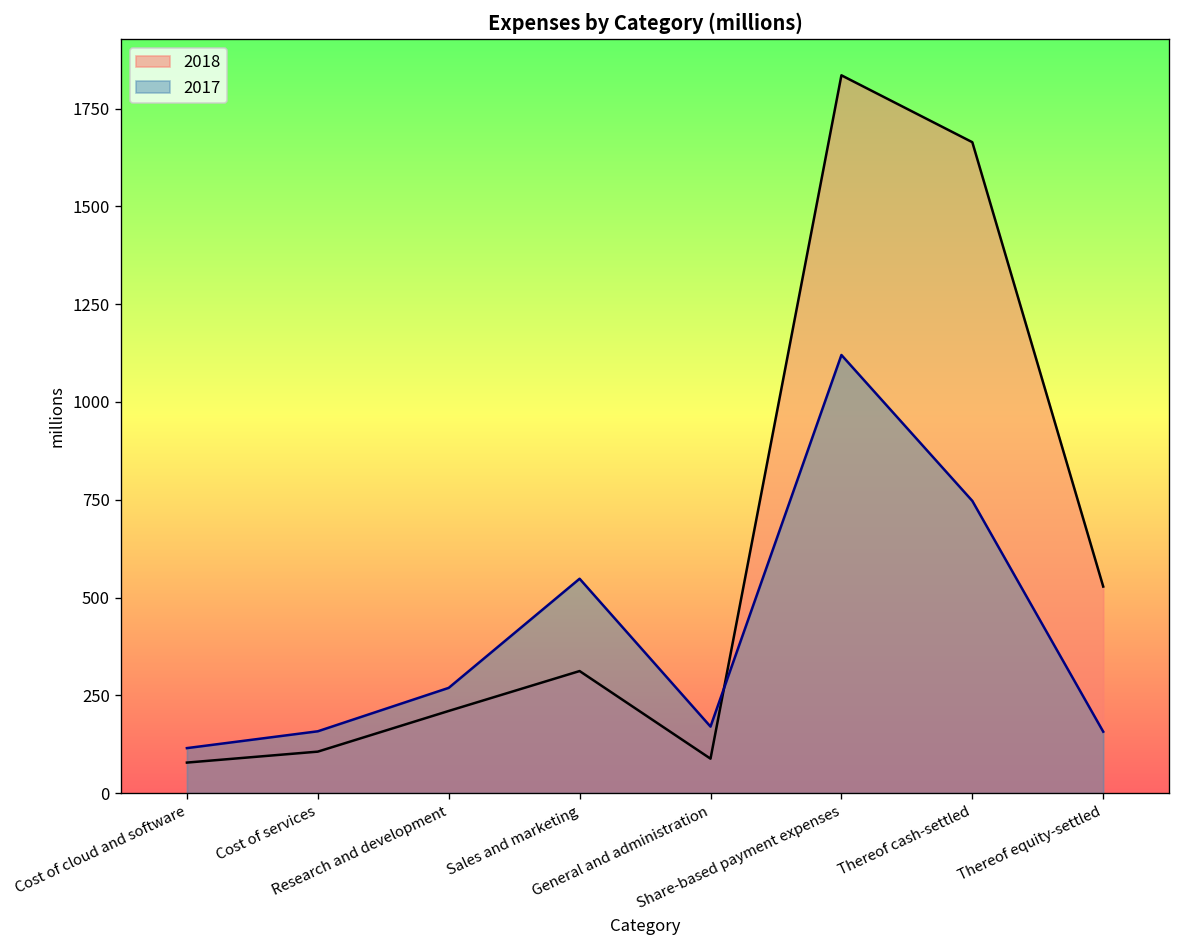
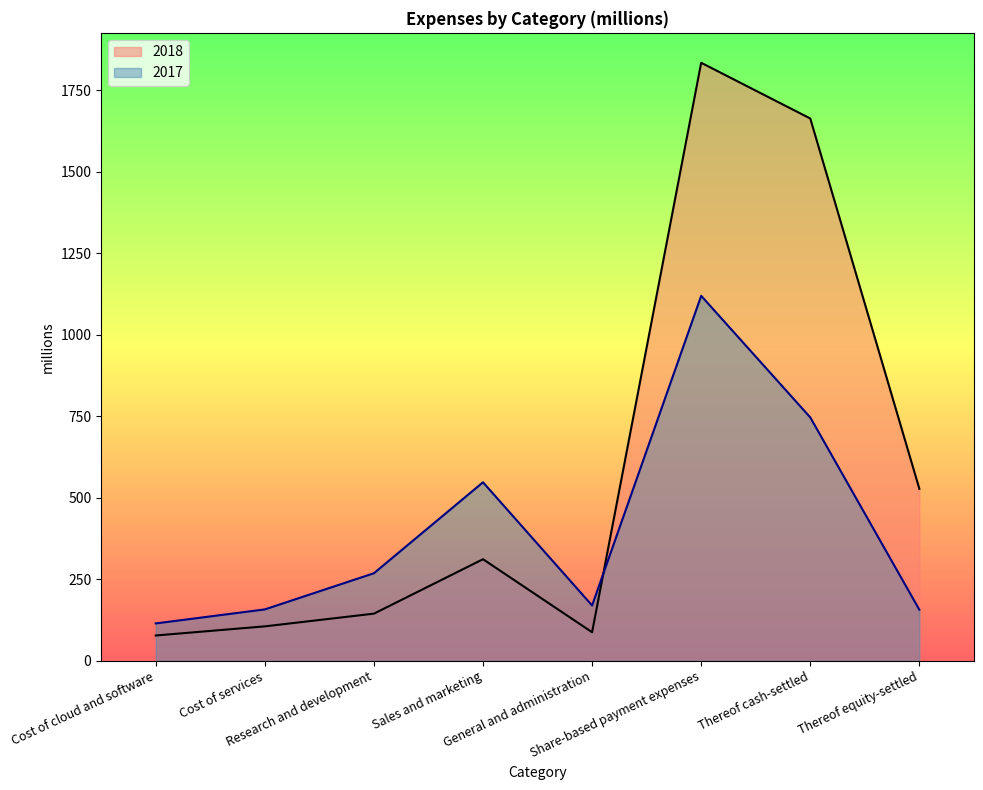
2018, Research and development: 210 -> 150
